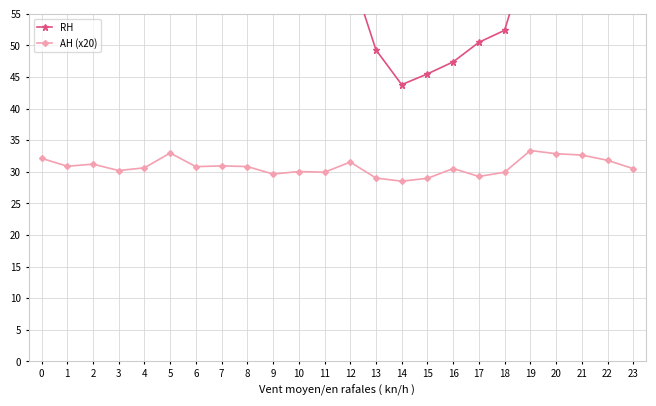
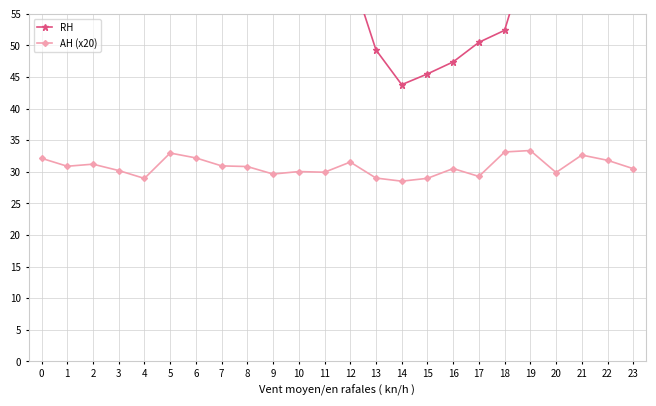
AH (x20), 4: 31 -> 29
AH (x20), 6: 31 -> 32
AH (x20), 18: 30 -> 33
AH (x20), 20: 33 -> 30
